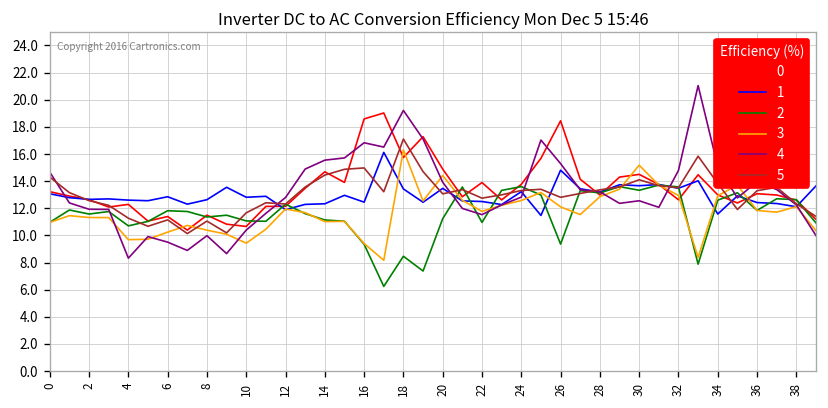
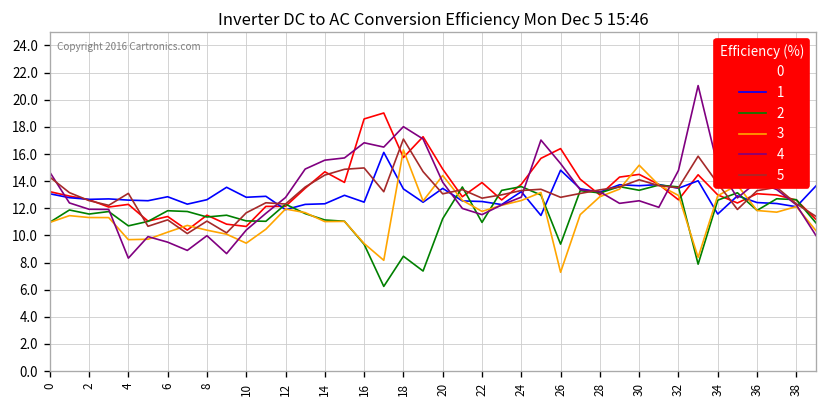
5, 4: 11.3 -> 13.1
4, 18: 19.2 -> 18.0
0, 26: 18.4 -> 16.4
3, 26: 12.1 -> 7.3
